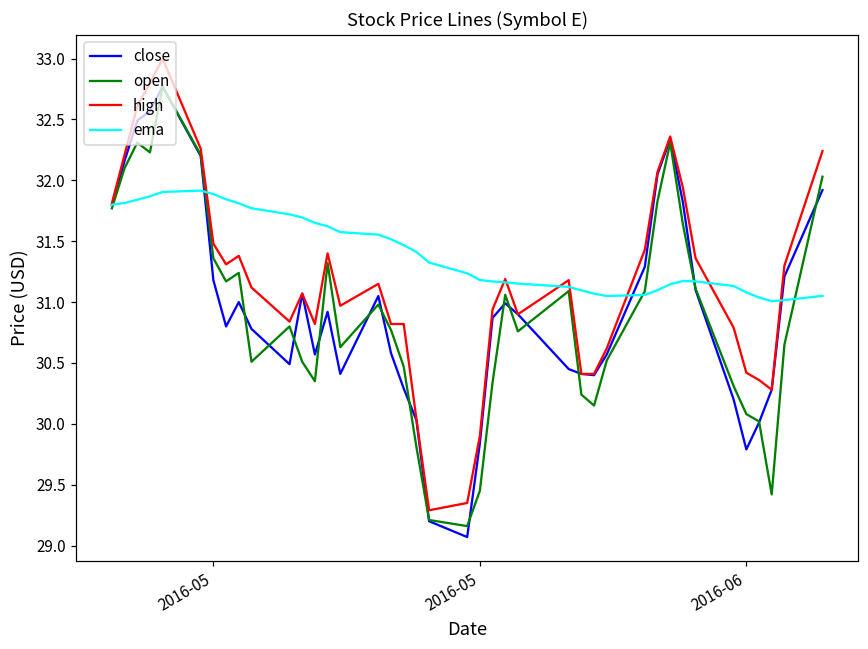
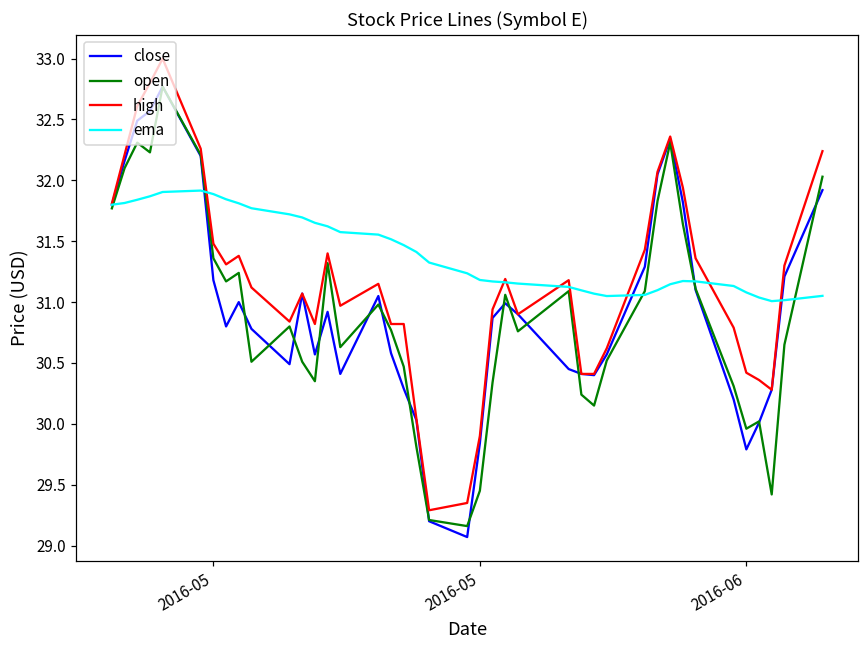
open, 2016-06: 30.08 -> 29.96
